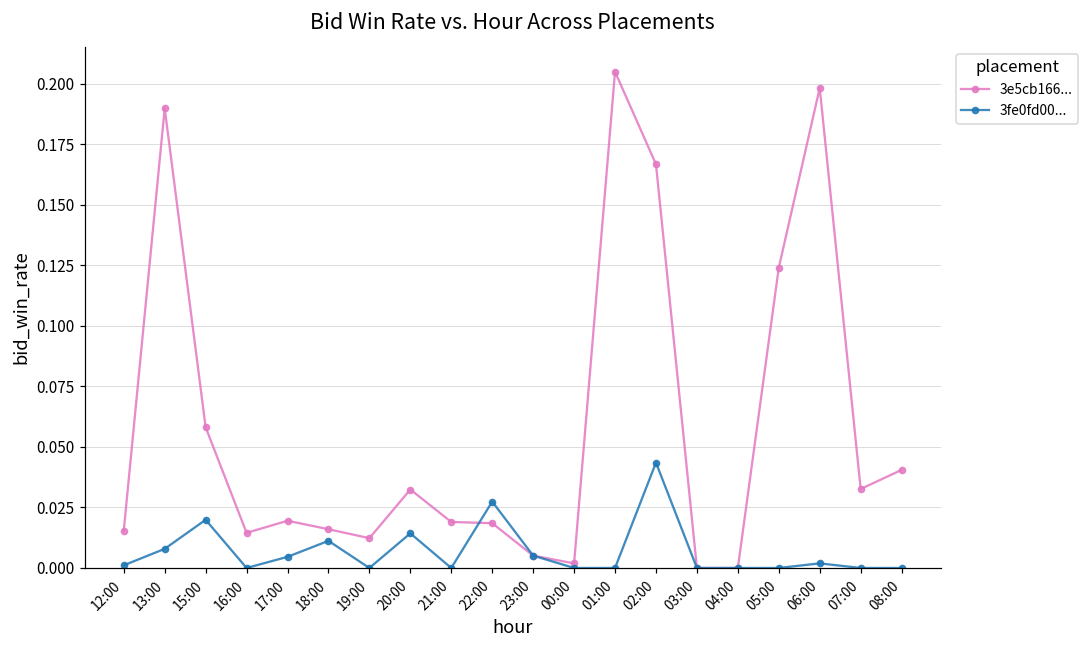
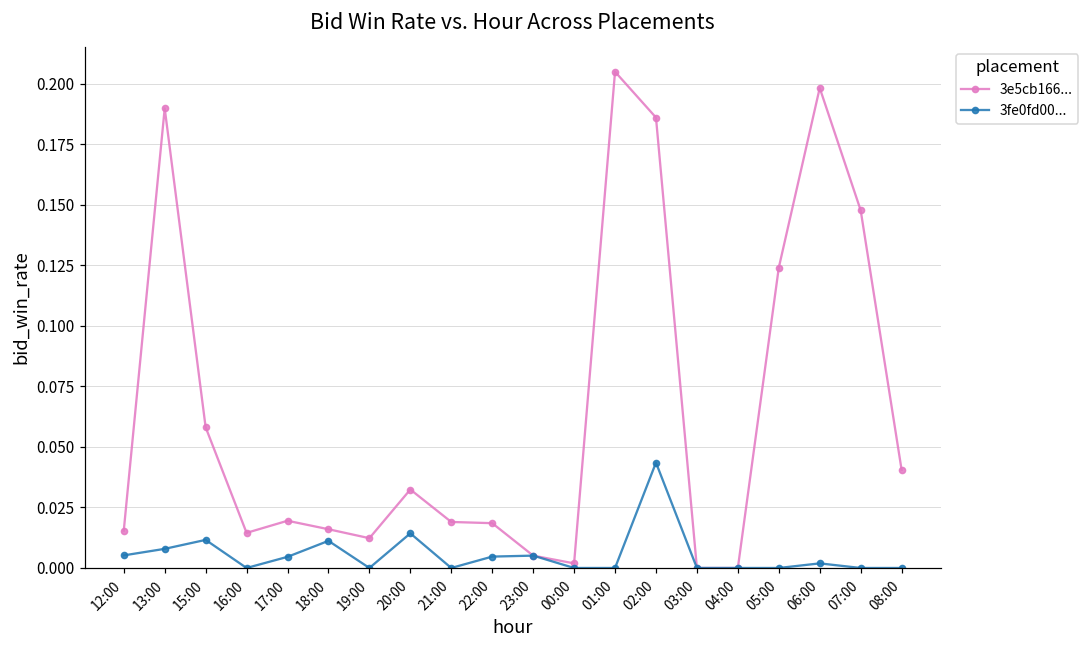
3fe0fd00..., 12:00: 0.001 -> 0.005
3fe0fd00..., 15:00: 0.020 -> 0.012
3fe0fd00..., 22:00: 0.027 -> 0.005
3e5cb166..., 02:00: 0.167 -> 0.186
3e5cb166..., 07:00: 0.033 -> 0.148
